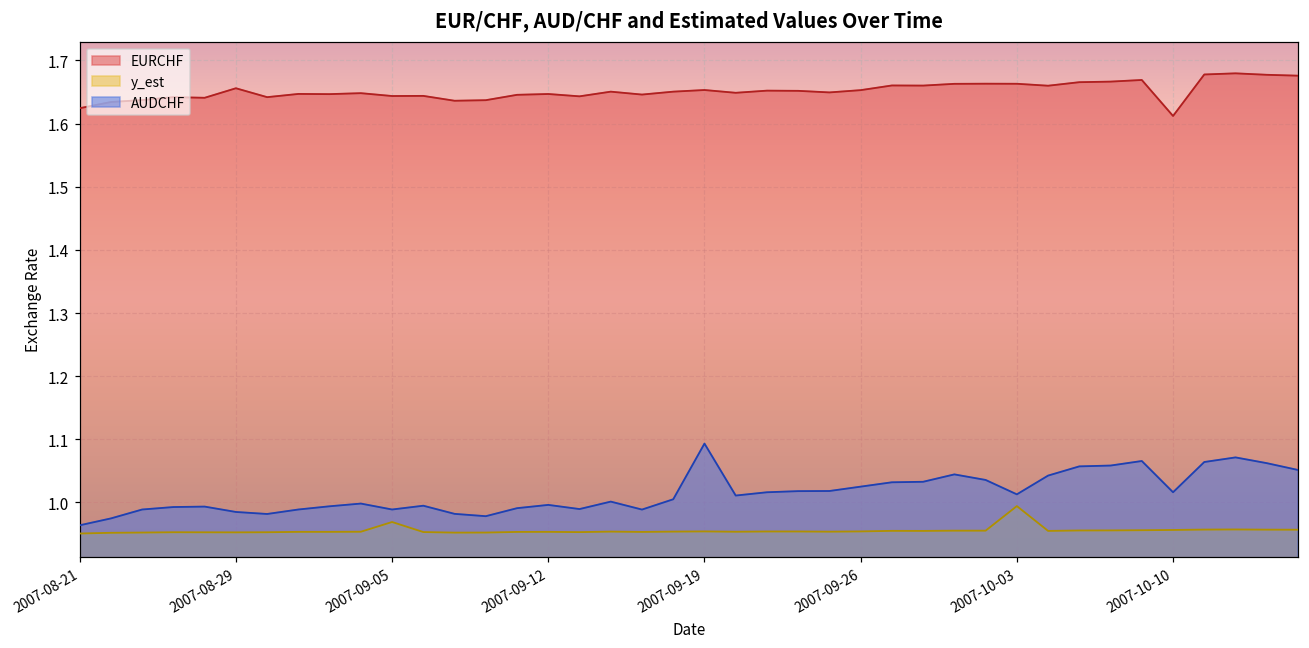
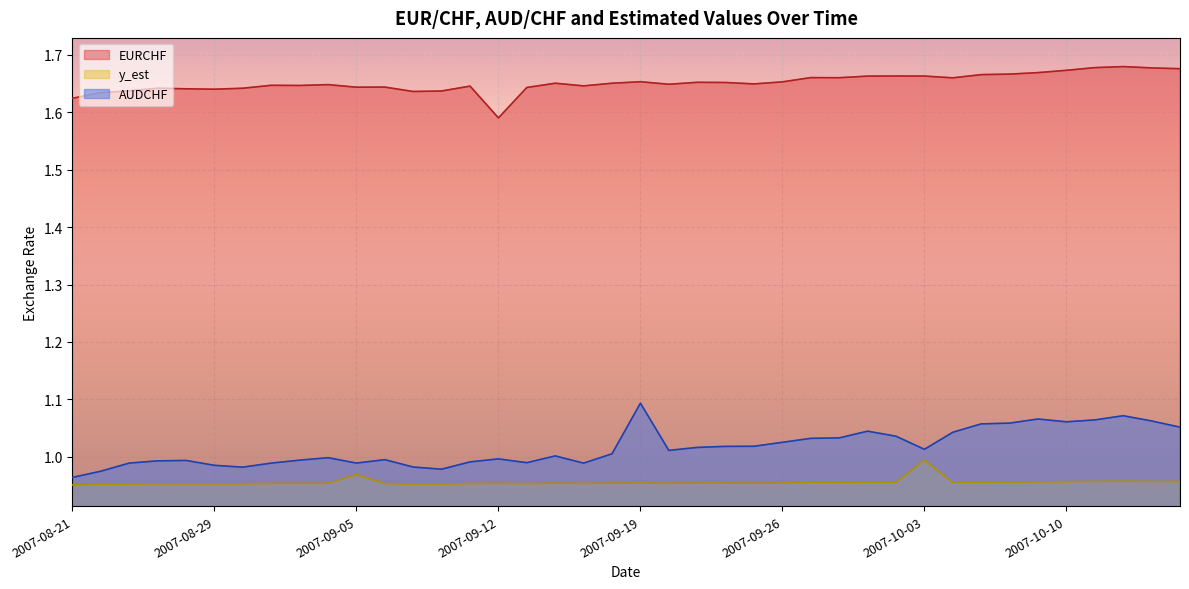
EURCHF, 2007-08-29: 1.66 -> 1.64
EURCHF, 2007-09-12: 1.65 -> 1.59
EURCHF, 2007-10-10: 1.61 -> 1.67
AUDCHF, 2007-10-10: 1.02 -> 1.06
